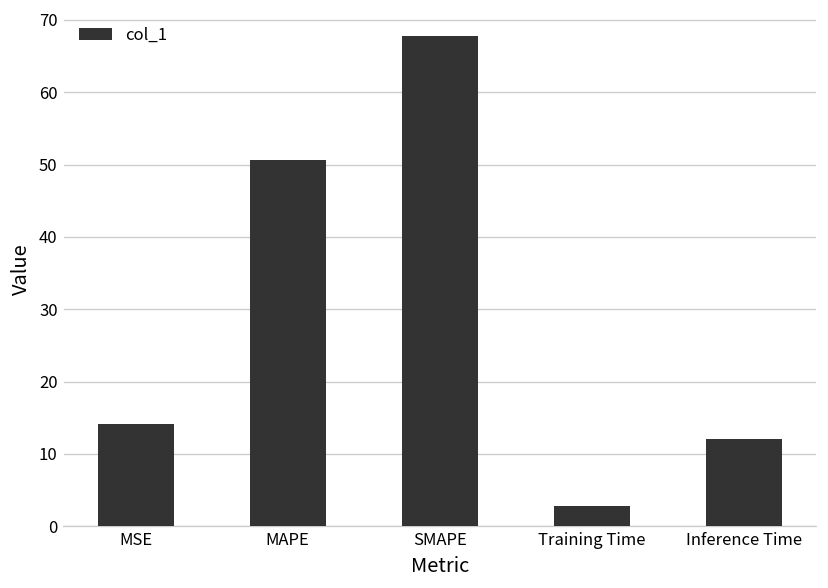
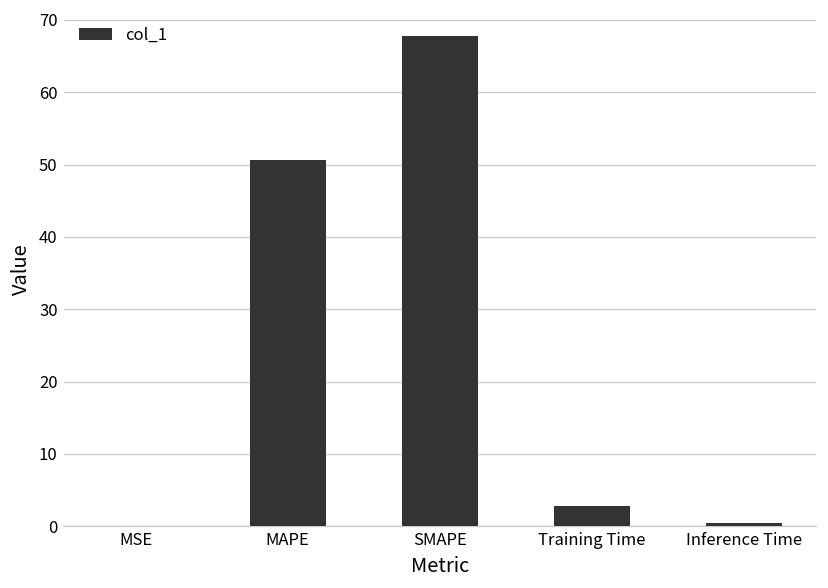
MSE: 14 -> 0
Inference Time: 12 -> 0
